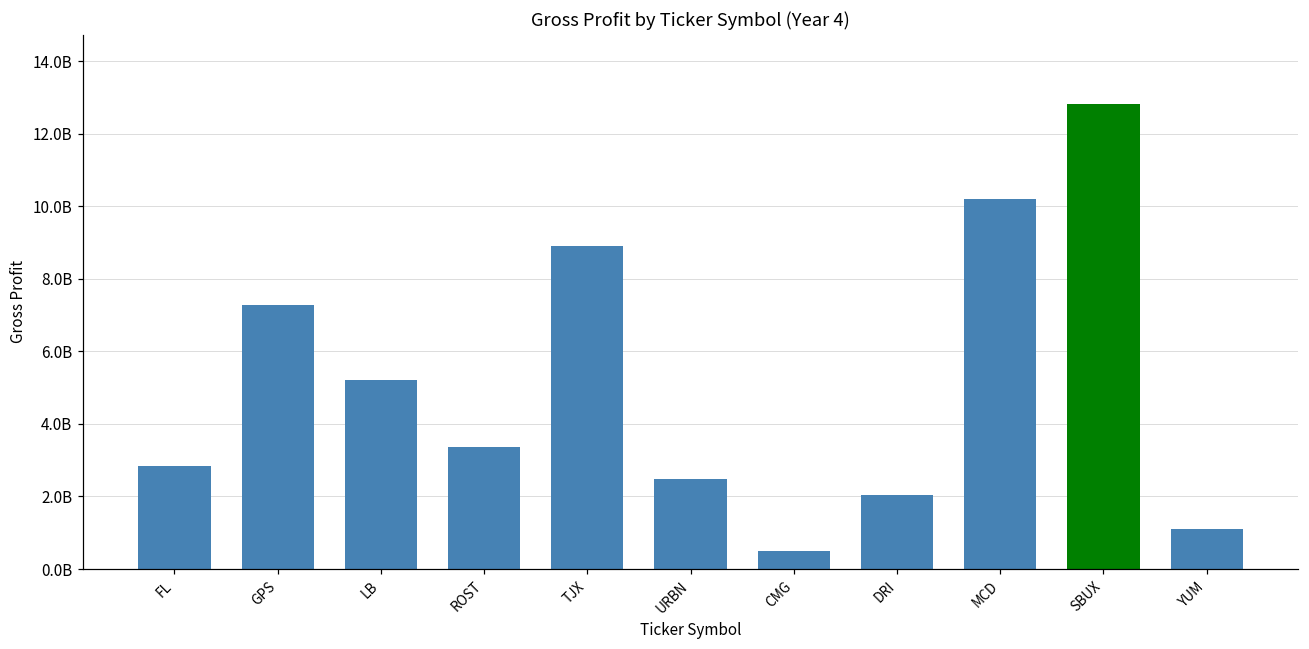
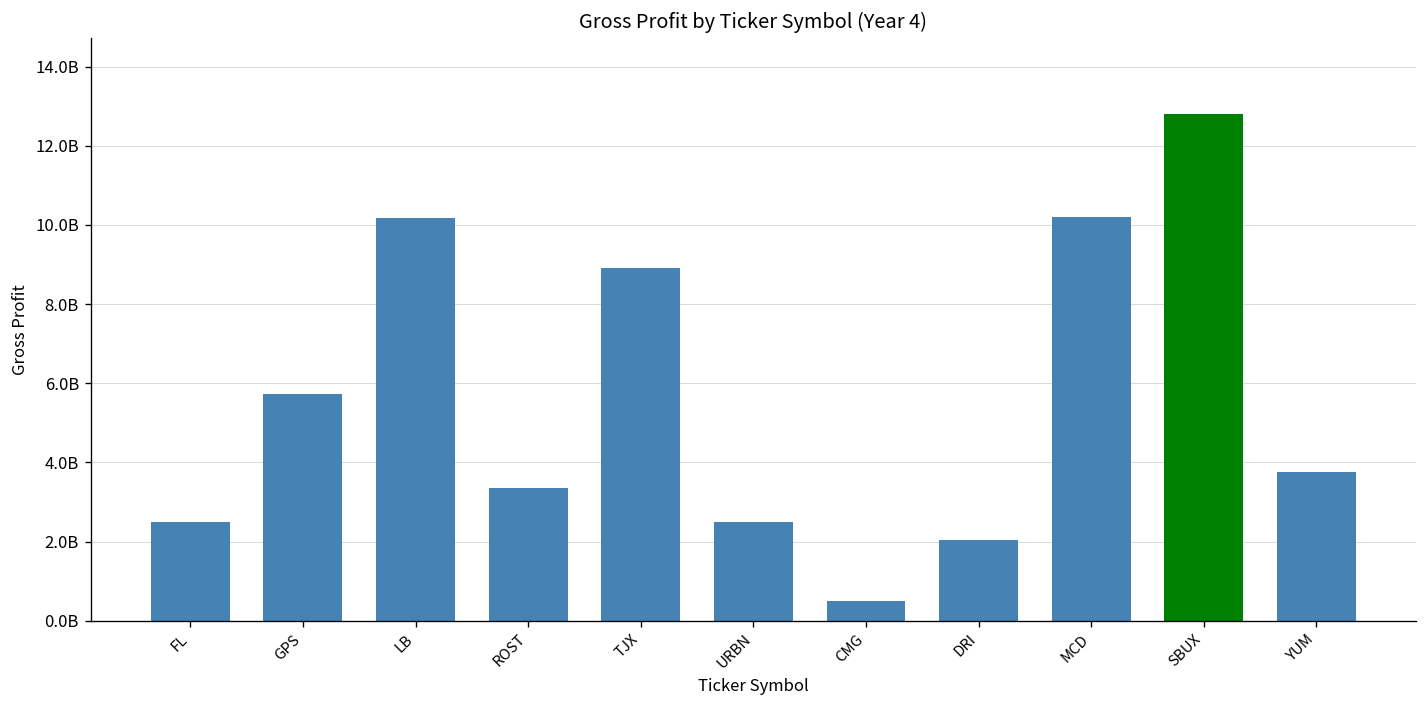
FL: 2800000000 -> 2500000000
GPS: 7300000000 -> 5700000000
LB: 5200000000 -> 10200000000
YUM: 1100000000 -> 3700000000
